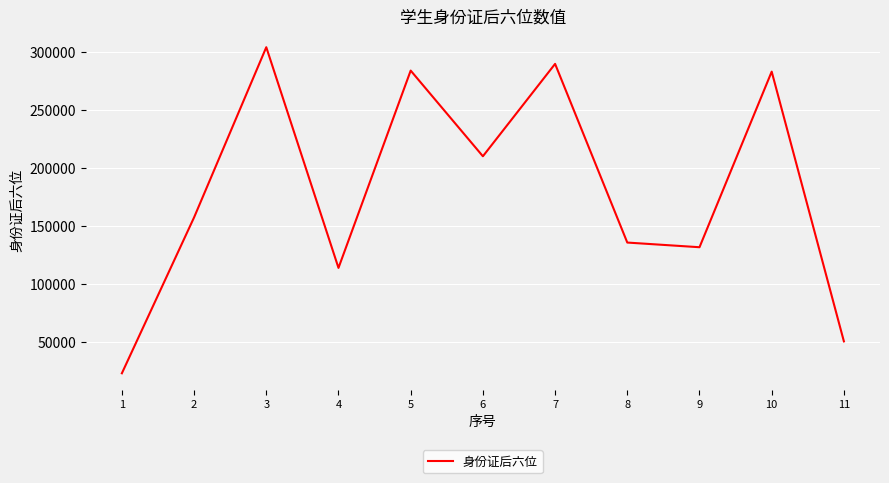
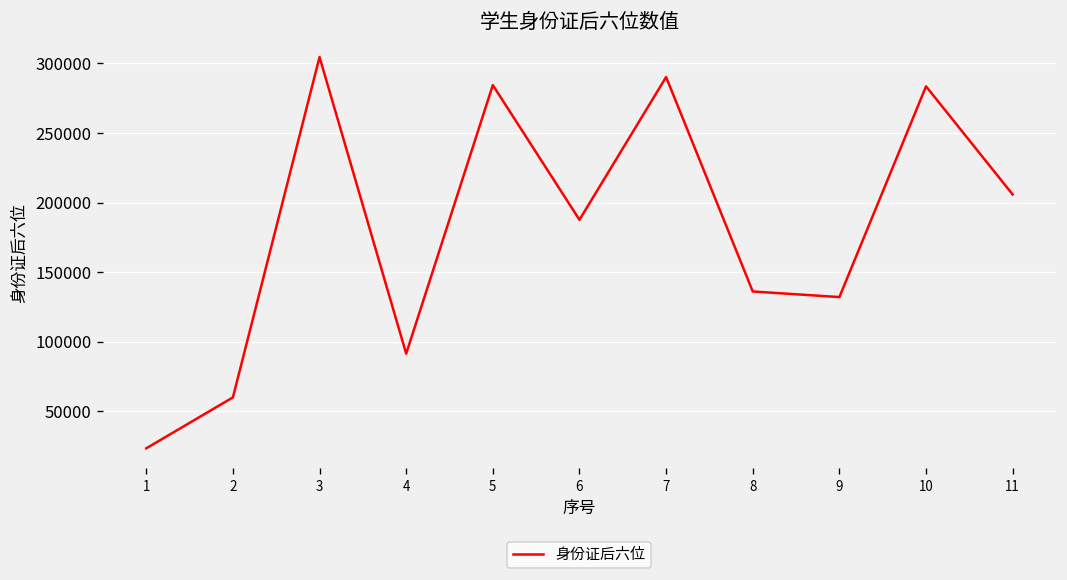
2: 158000 -> 60000
4: 114000 -> 91000
6: 211000 -> 188000
11: 51000 -> 206000
